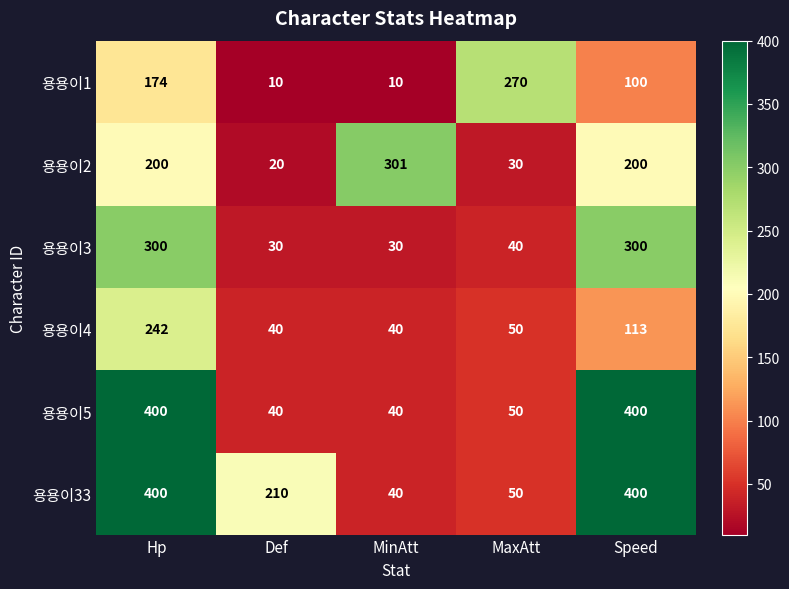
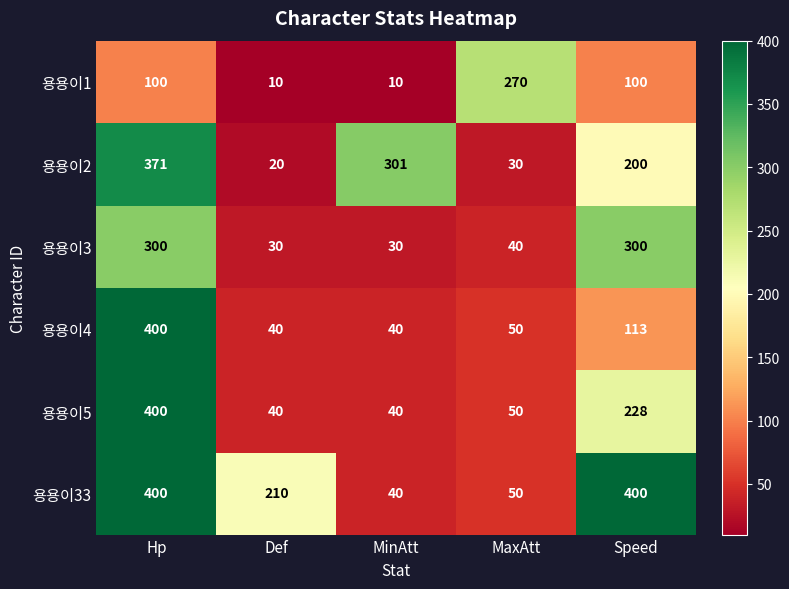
용용이1, Hp: 174 -> 100
용용이2, Hp: 200 -> 371
용용이4, Hp: 242 -> 400
용용이5, Speed: 400 -> 228
